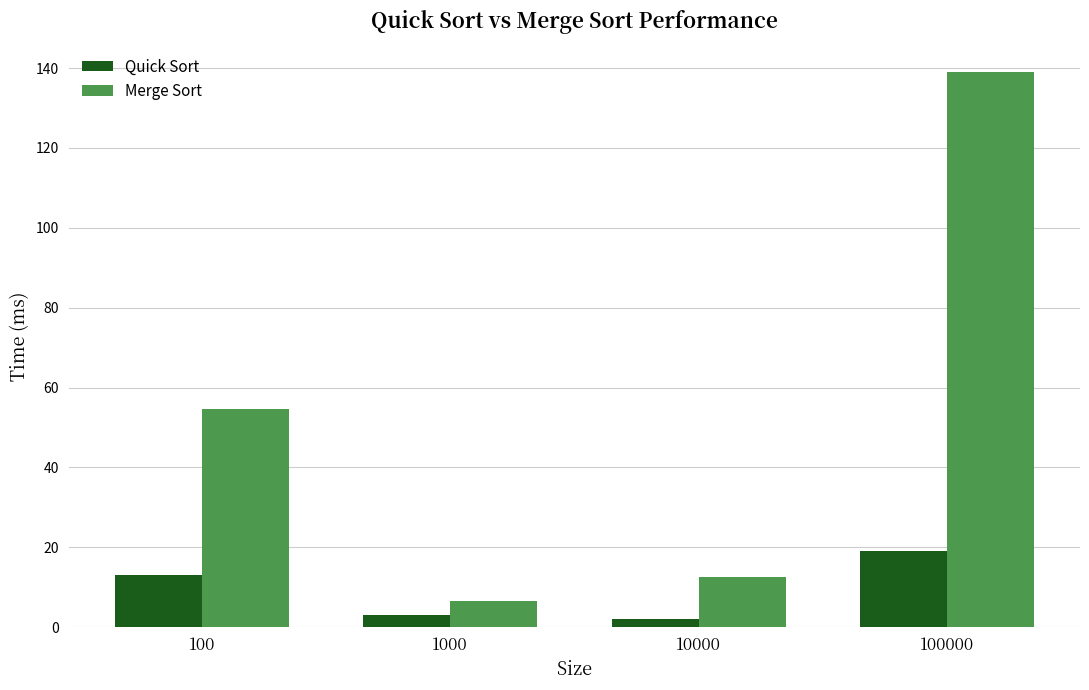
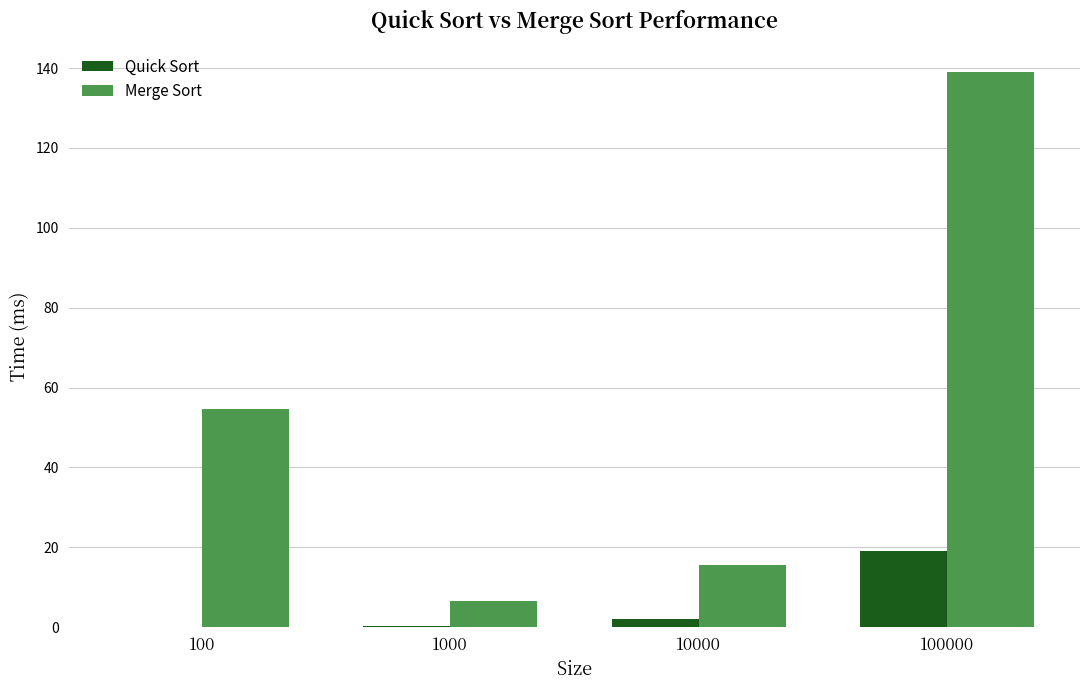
Quick Sort, 100: 13 -> 0
Quick Sort, 1000: 3 -> 0
Merge Sort, 10000: 13 -> 16
